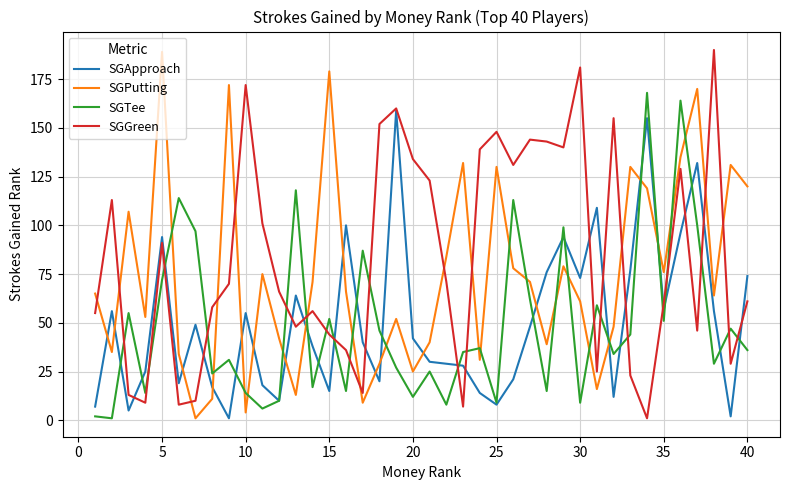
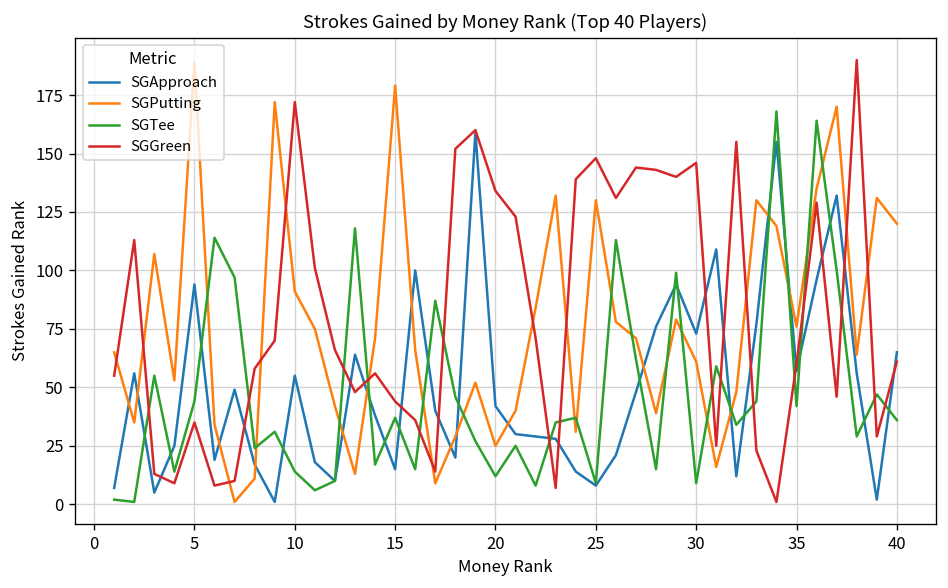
SGTee, 5: 72 -> 44
SGGreen, 5: 91 -> 35
SGPutting, 10: 4 -> 91
SGTee, 15: 52 -> 37
SGGreen, 30: 181 -> 146
SGTee, 35: 51 -> 42
SGApproach, 40: 74 -> 65
